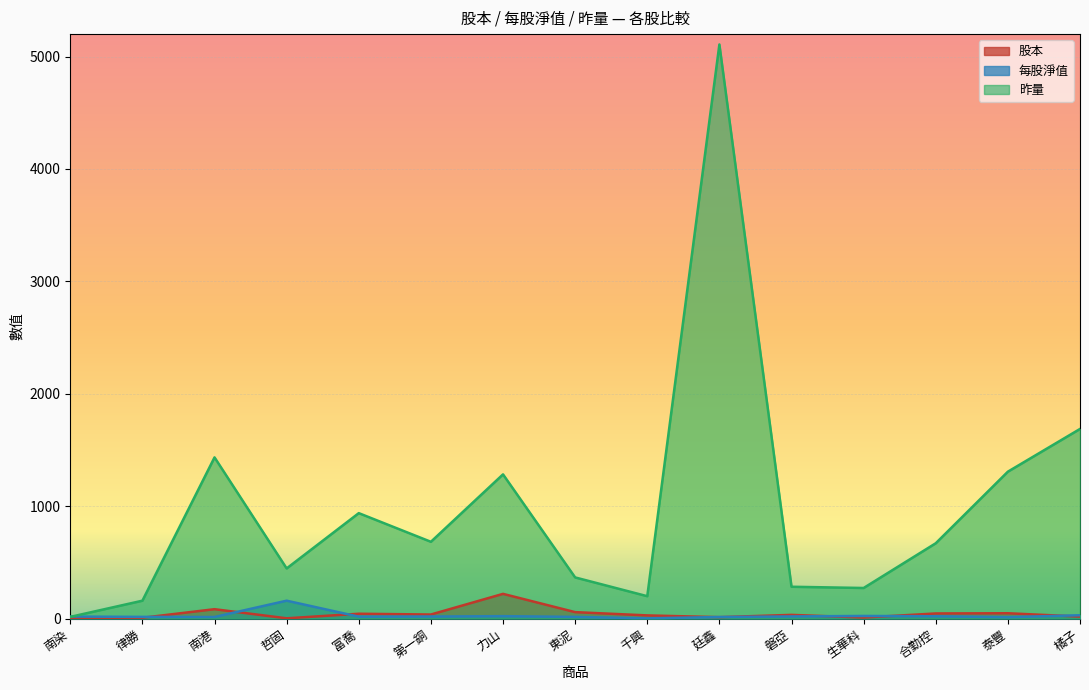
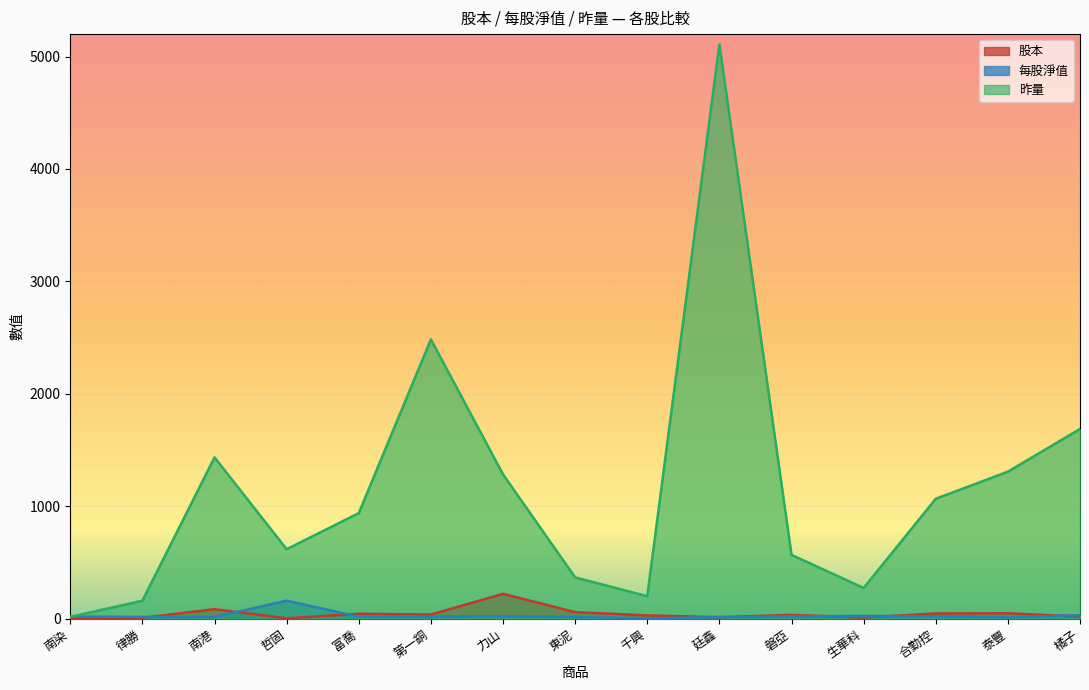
昨量, 哲固: 450 -> 620
昨量, 第一銅: 680 -> 2480
昨量, 磐亞: 280 -> 570
昨量, 合勤控: 670 -> 1070
